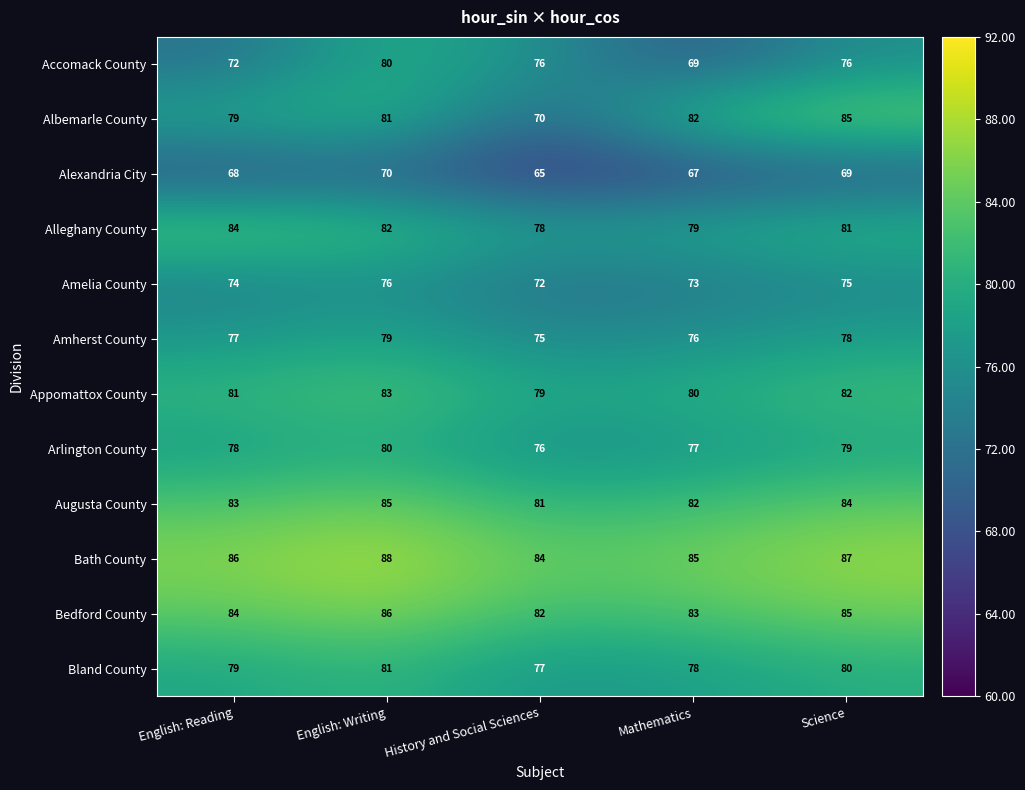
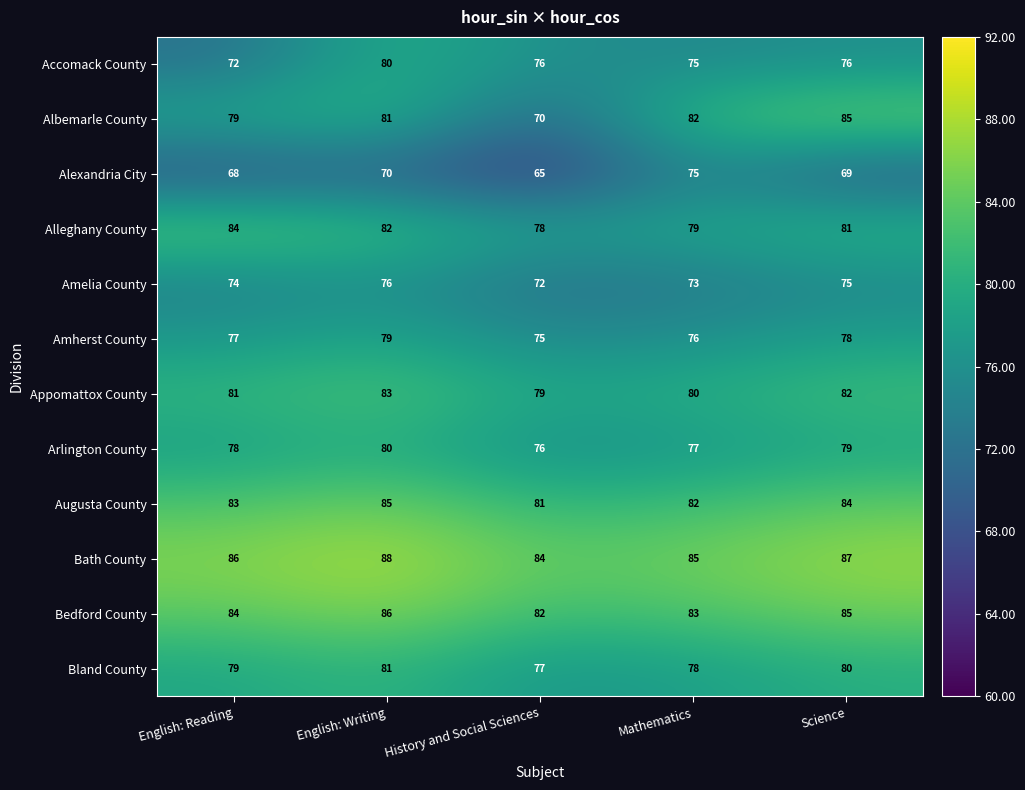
Accomack County, Mathematics: 69 -> 75
Alexandria City, Mathematics: 67 -> 75
